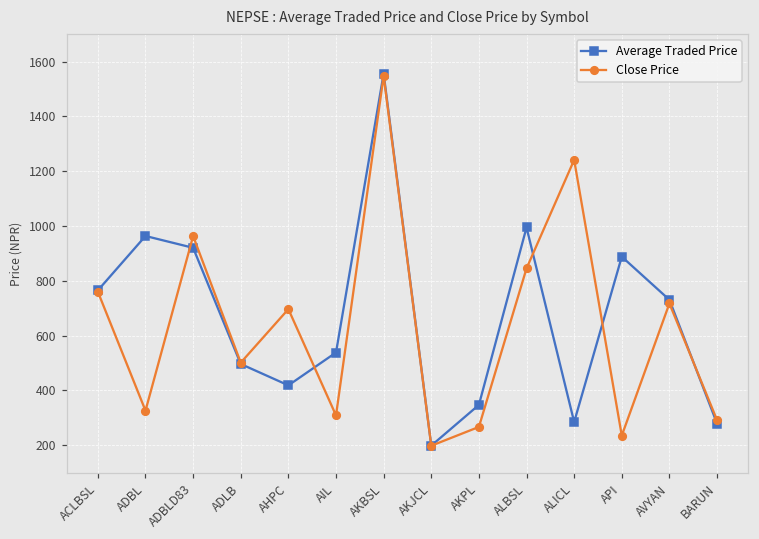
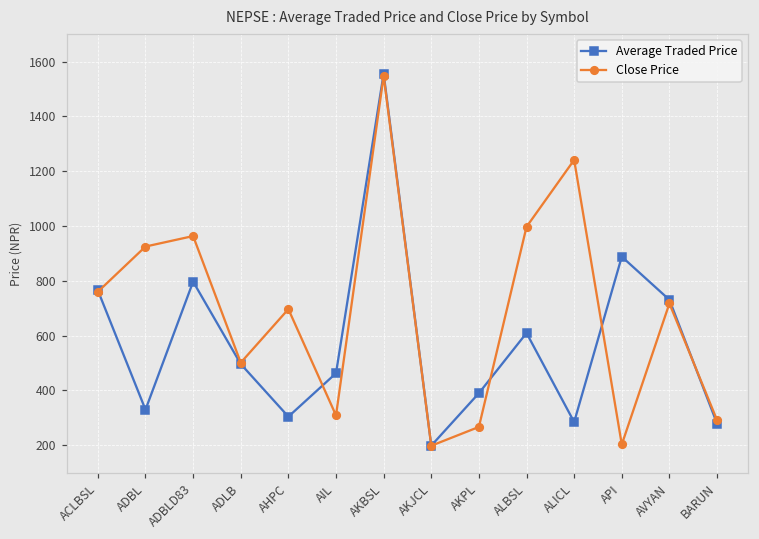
Average Traded Price, ADBL: 960 -> 330
Close Price, ADBL: 330 -> 930
Average Traded Price, ADBLD83: 920 -> 800
Average Traded Price, AHPC: 420 -> 300
Average Traded Price, AIL: 540 -> 460
Average Traded Price, AKPL: 350 -> 390
Average Traded Price, ALBSL: 990 -> 610
Close Price, ALBSL: 850 -> 1000
Close Price, API: 240 -> 200
